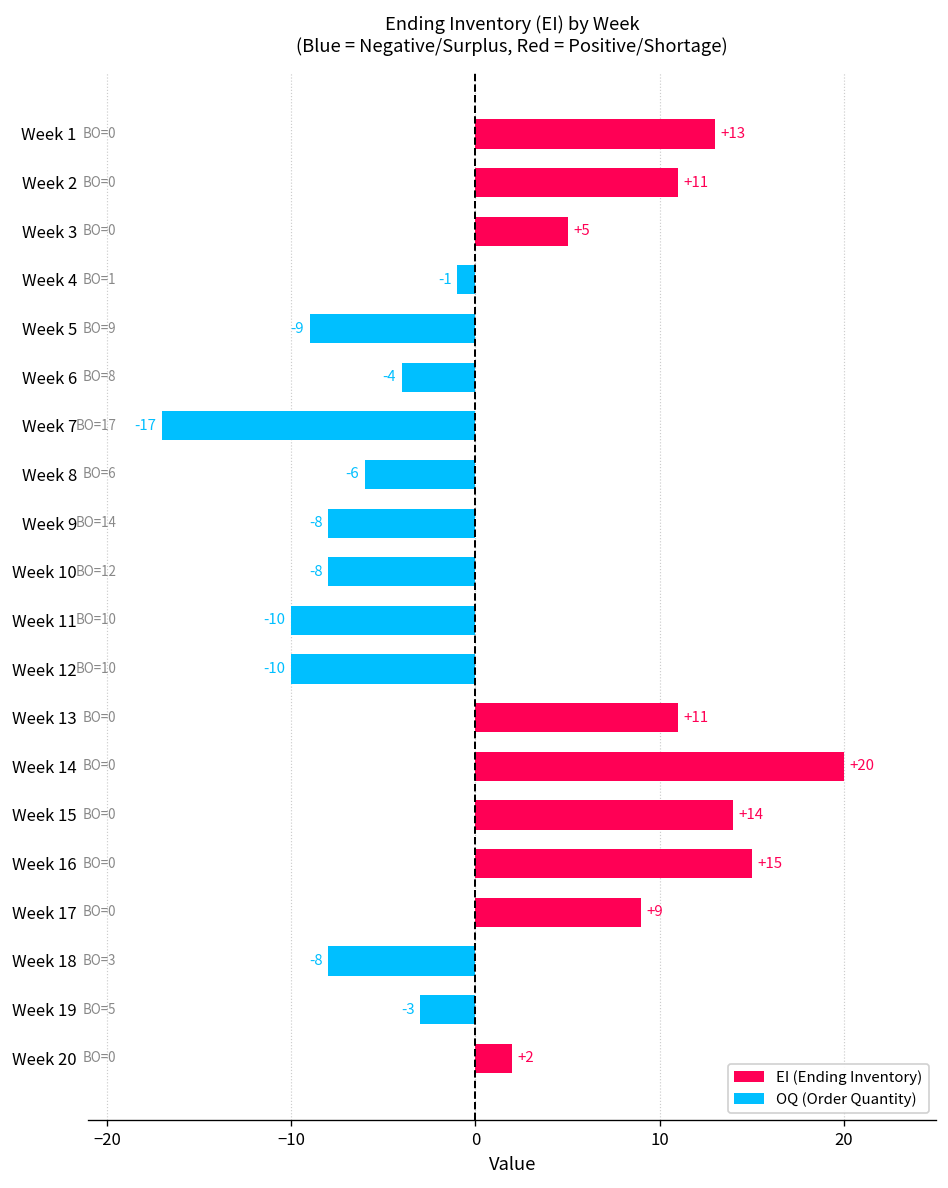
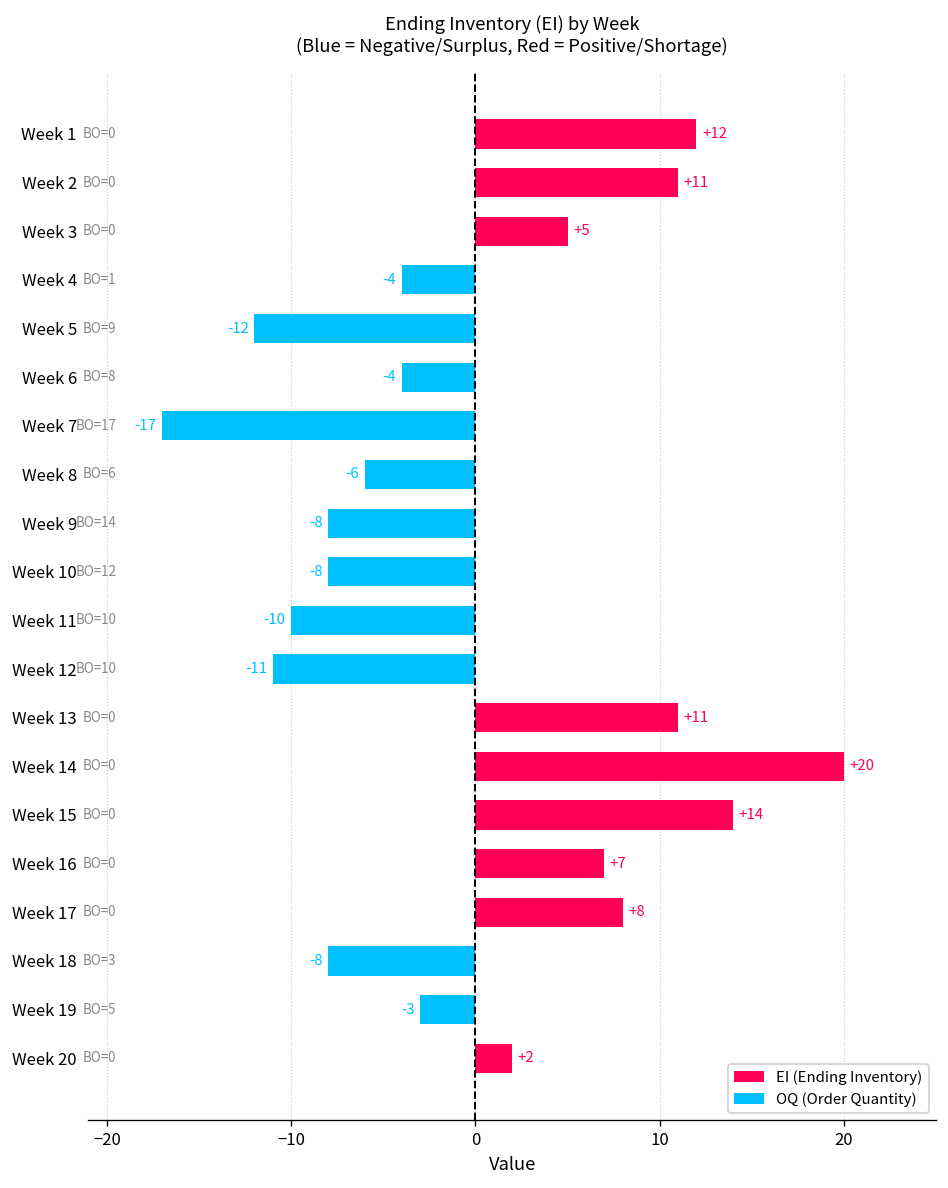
EI (Ending Inventory), Week 1: +13 -> +12
EI (Ending Inventory), Week 4: -1 -> -4
EI (Ending Inventory), Week 5: -9 -> -12
EI (Ending Inventory), Week 12: -10 -> -11
EI (Ending Inventory), Week 16: +15 -> +7
EI (Ending Inventory), Week 17: +9 -> +8
